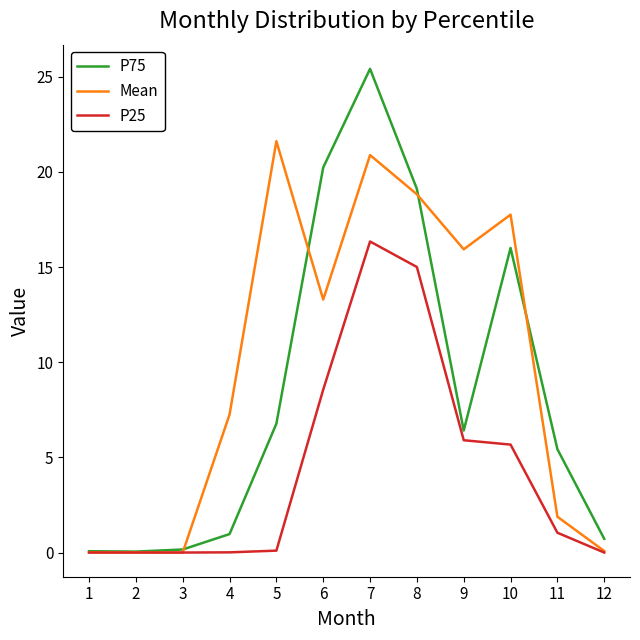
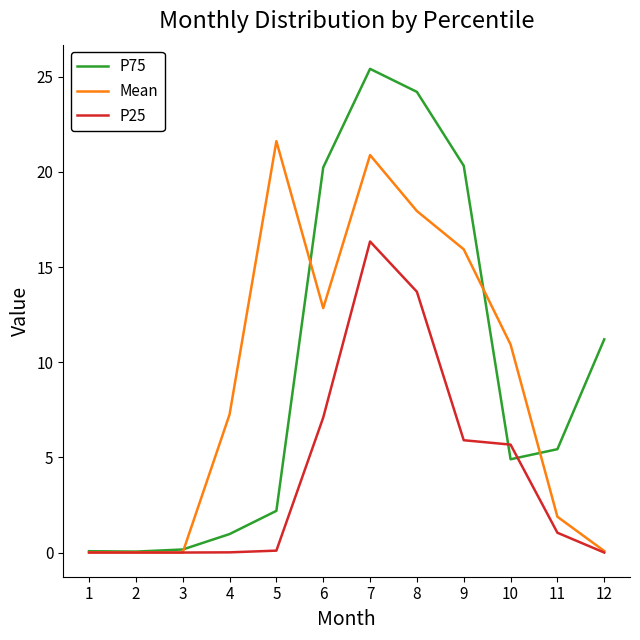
P75, 5: 6.8 -> 2.2
Mean, 6: 13.3 -> 12.8
P25, 6: 8.6 -> 7.1
P75, 8: 19.1 -> 24.2
Mean, 8: 18.8 -> 17.9
P25, 8: 15.0 -> 13.7
P75, 9: 6.4 -> 20.3
P75, 10: 16.0 -> 4.9
Mean, 10: 17.8 -> 10.9
P75, 12: 0.7 -> 11.2
